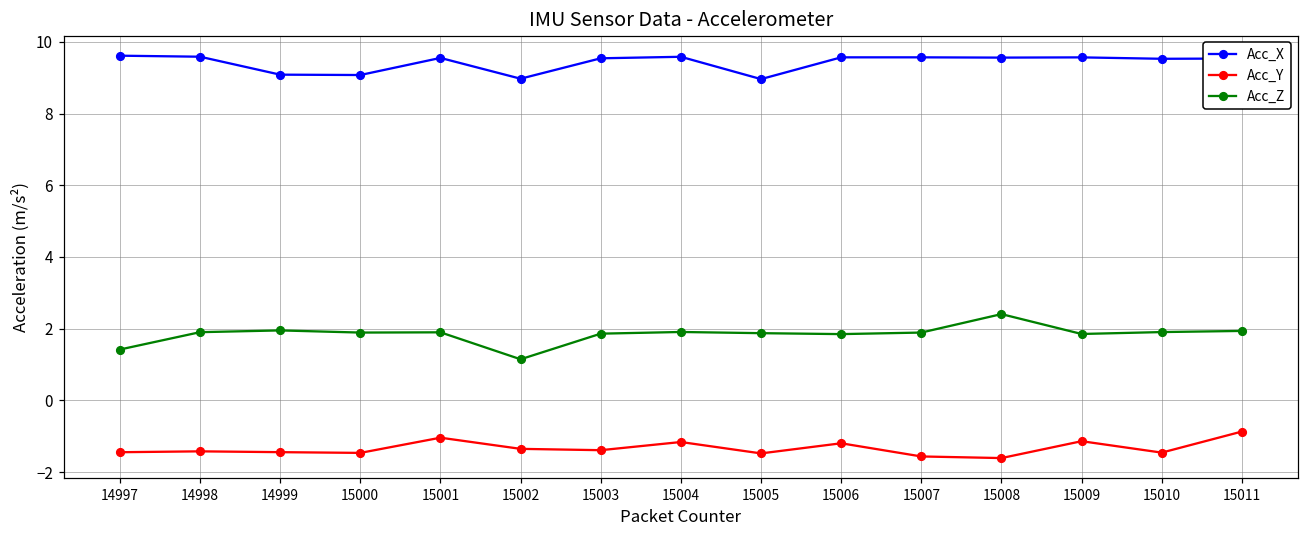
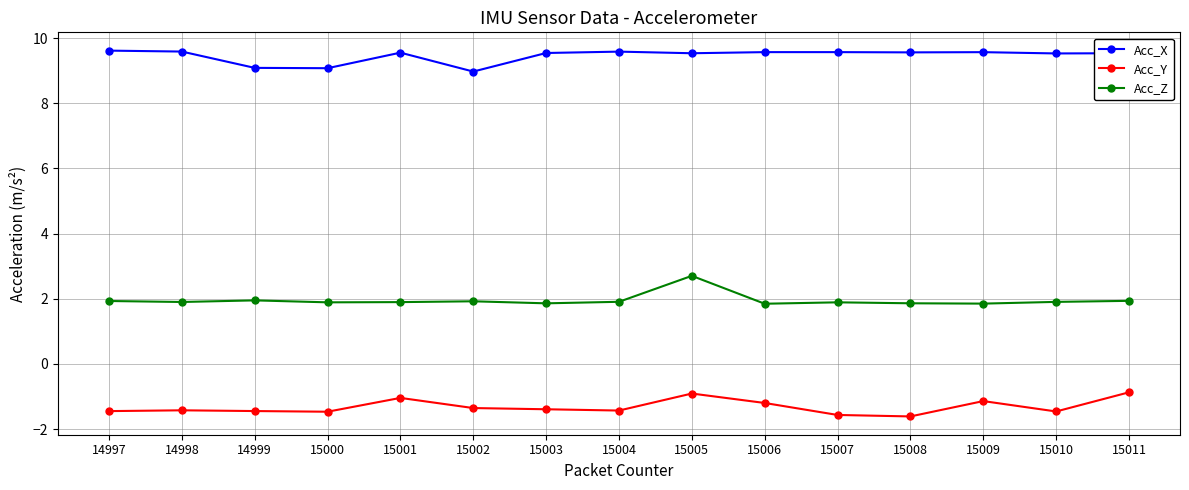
Acc_Z, 14997: 1.4 -> 1.9
Acc_Z, 15002: 1.1 -> 1.9
Acc_Y, 15004: -1.2 -> -1.4
Acc_X, 15005: 9.0 -> 9.5
Acc_Y, 15005: -1.5 -> -0.9
Acc_Z, 15005: 1.9 -> 2.7
Acc_Z, 15008: 2.4 -> 1.9
